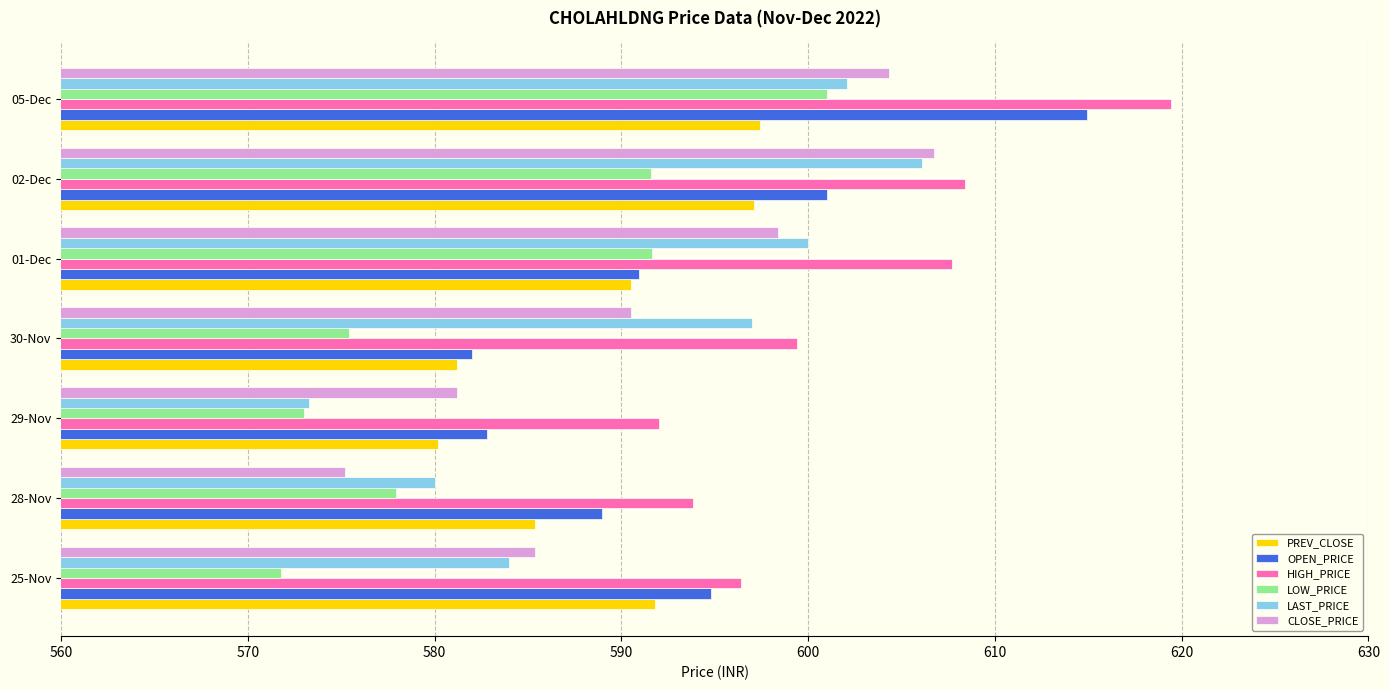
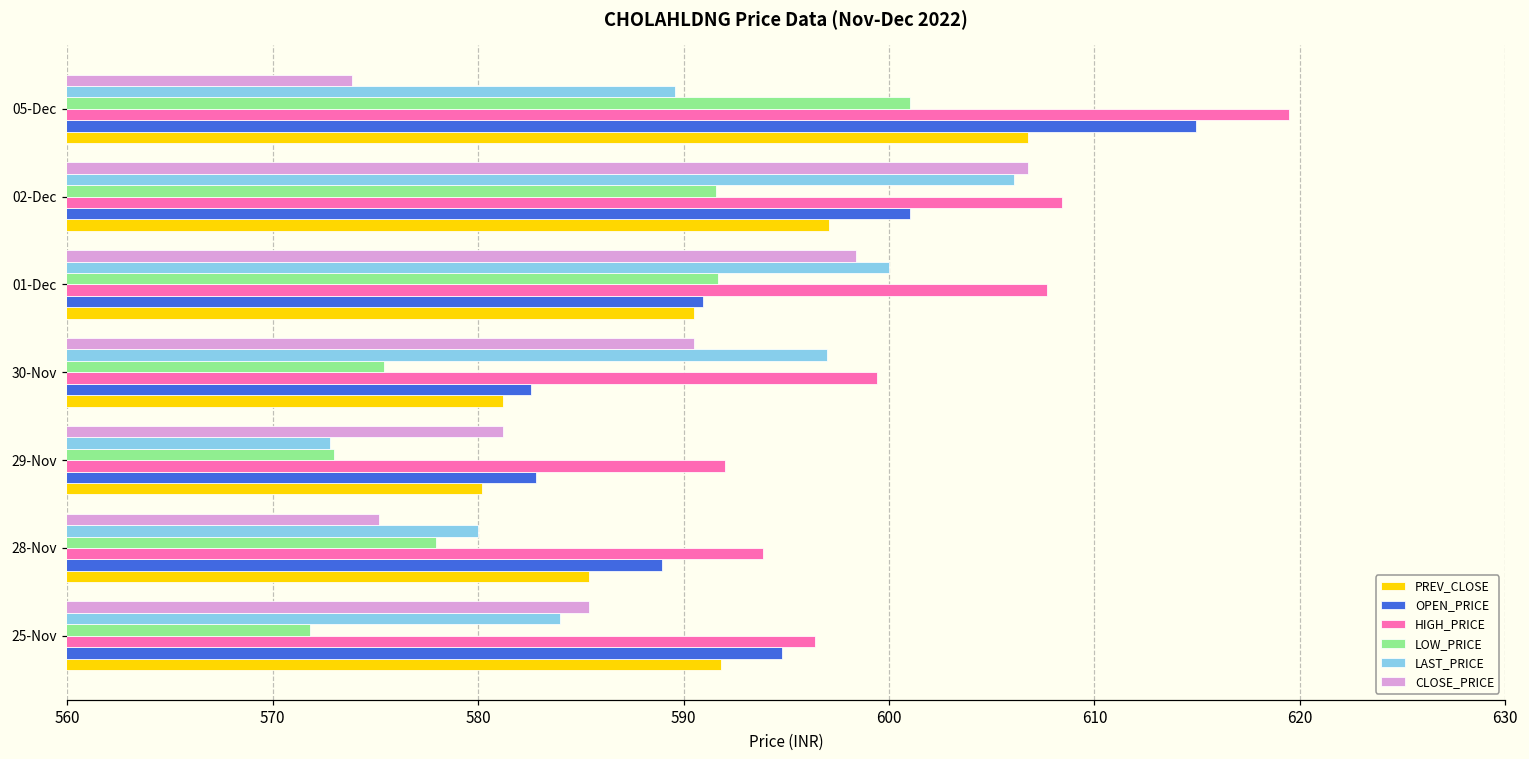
CLOSE_PRICE, 05-Dec: 604.4 -> 573.8
LAST_PRICE, 05-Dec: 602.1 -> 589.6
PREV_CLOSE, 05-Dec: 597.4 -> 606.8
OPEN_PRICE, 30-Nov: 582.0 -> 582.6
LAST_PRICE, 29-Nov: 573.3 -> 572.8
